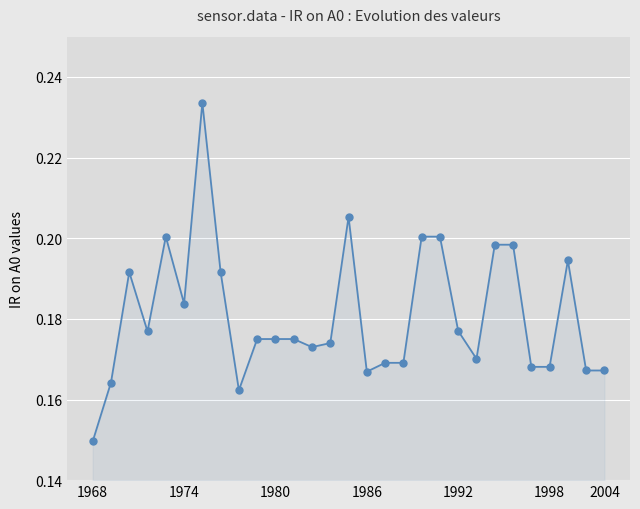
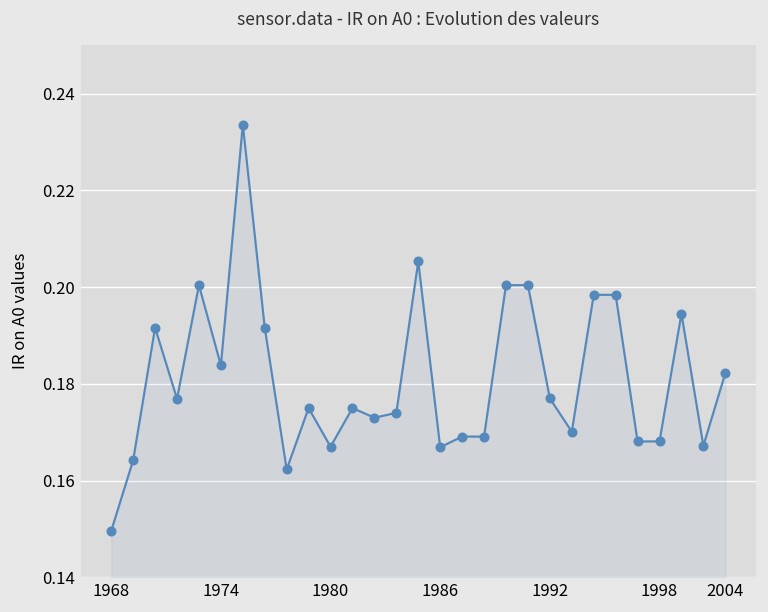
1980: 0.175 -> 0.167
2004: 0.167 -> 0.182
